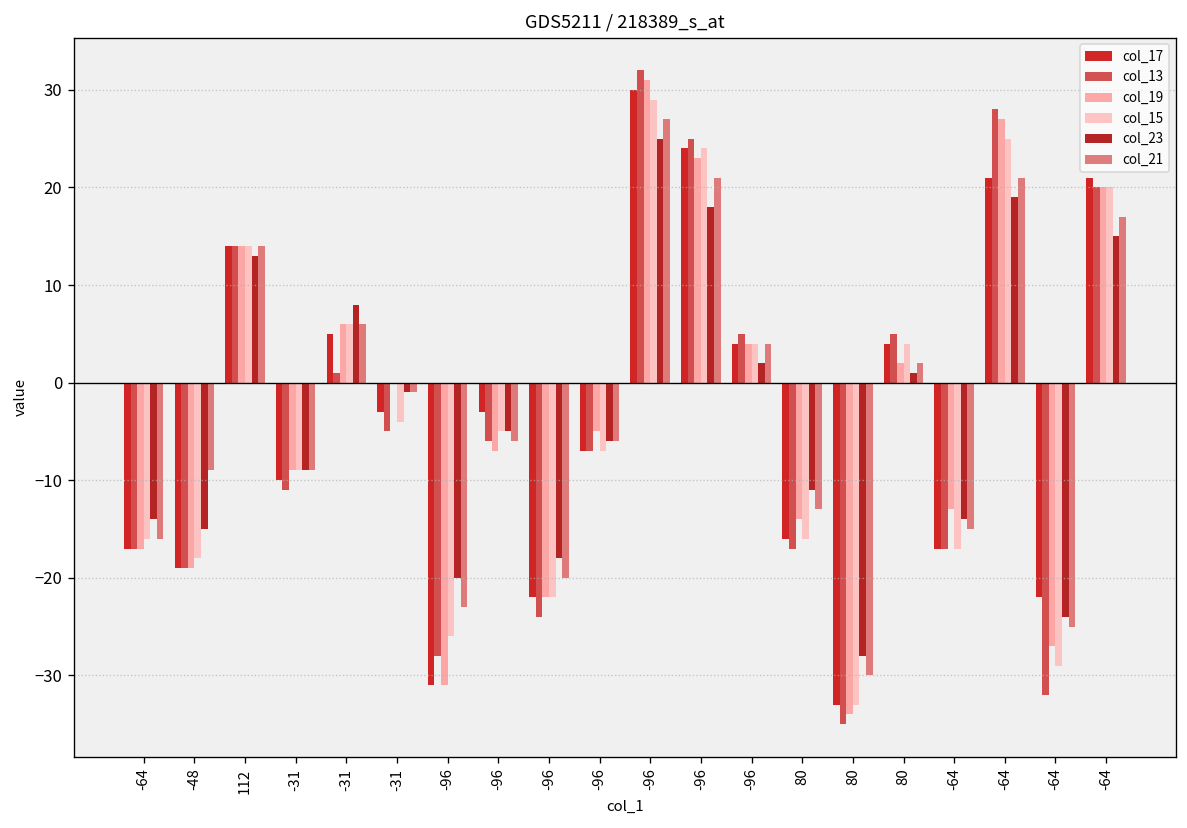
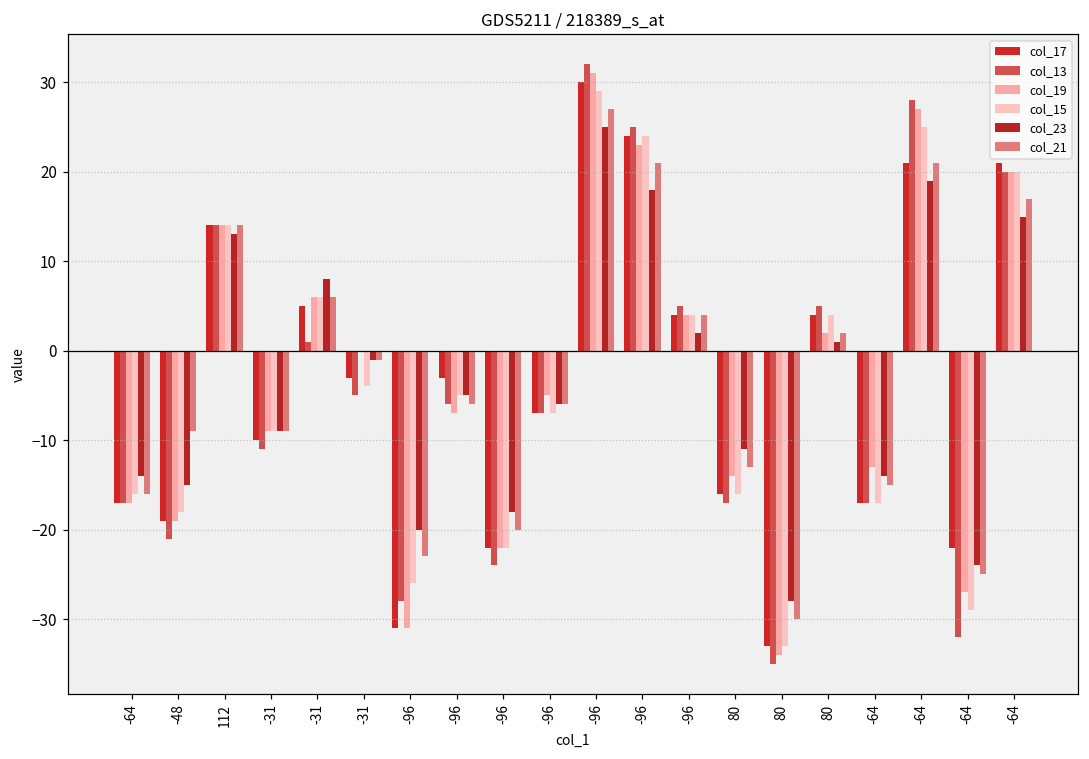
col_13, -48: -19 -> -21
